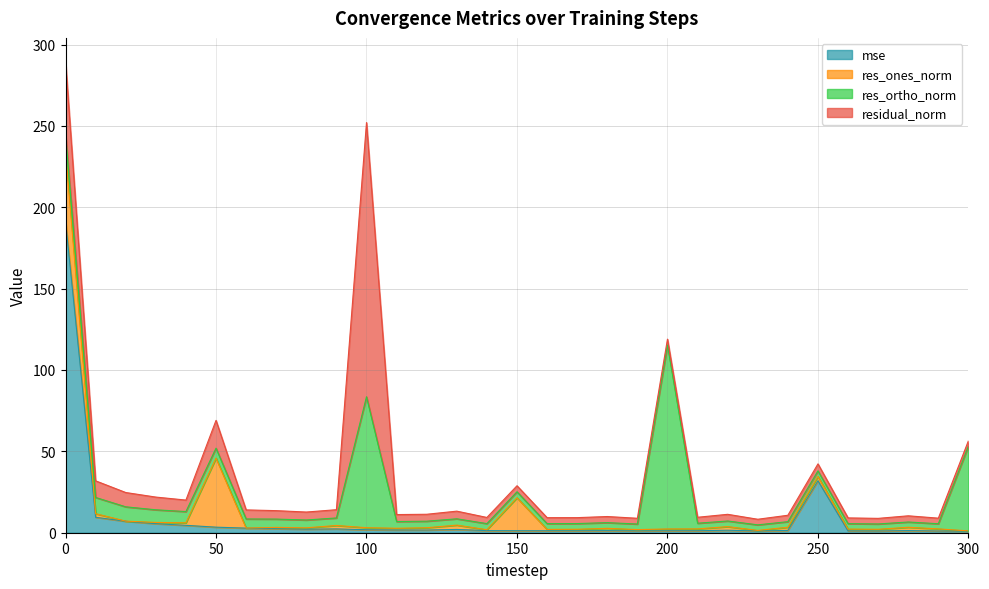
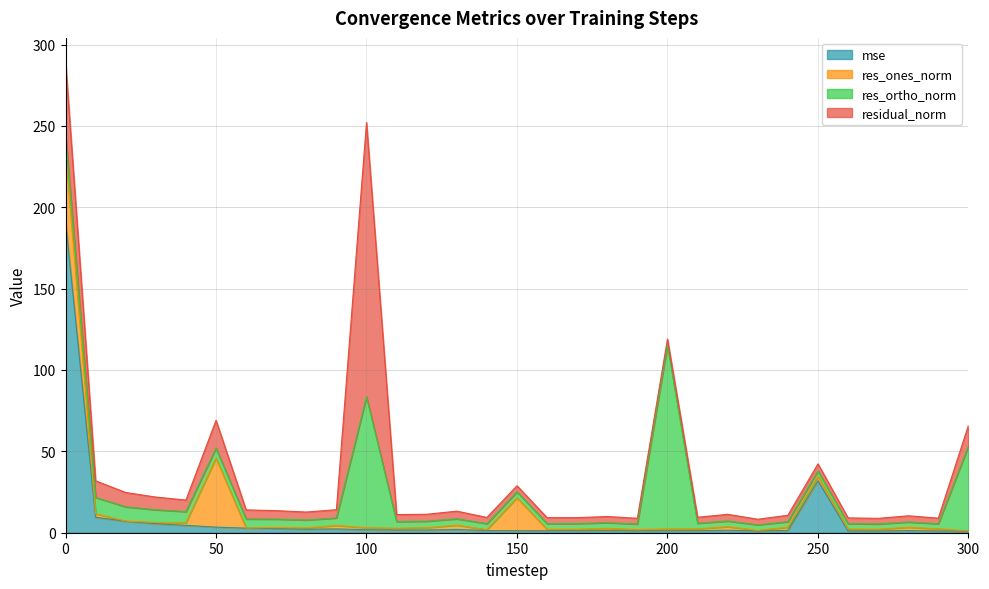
residual_norm, 300: 3 -> 13
